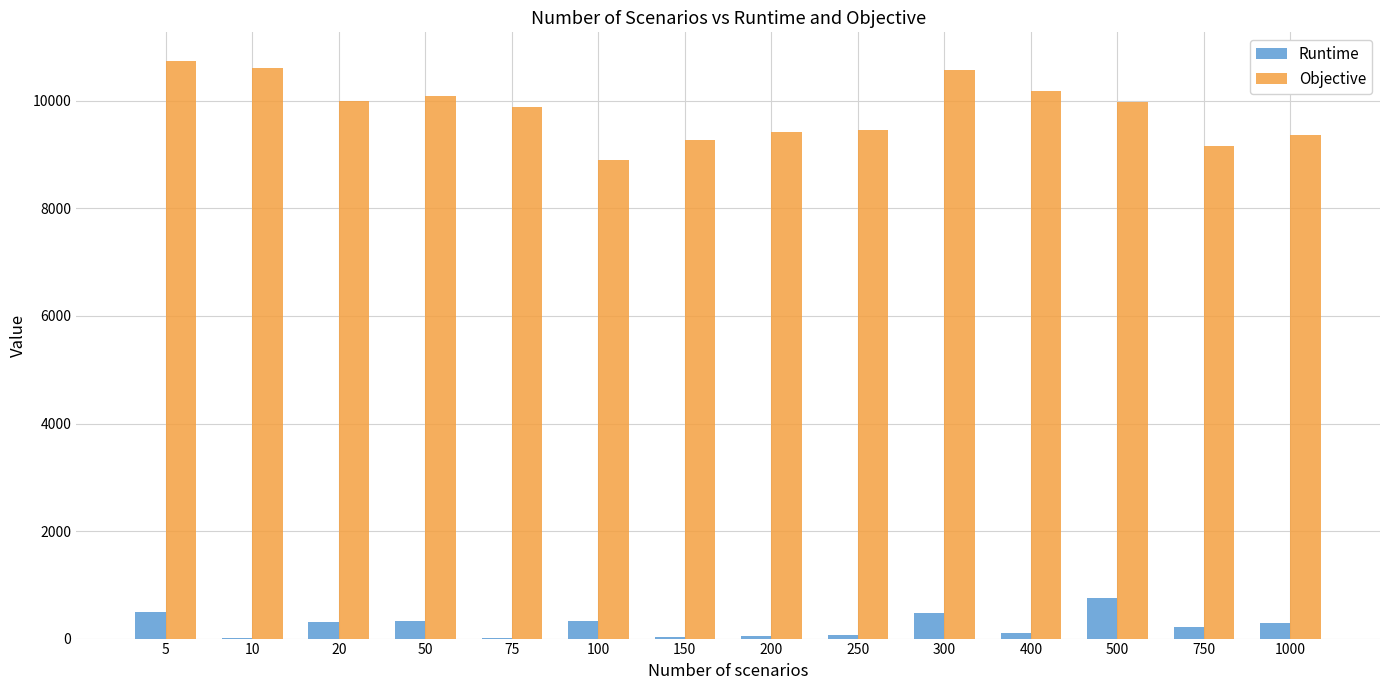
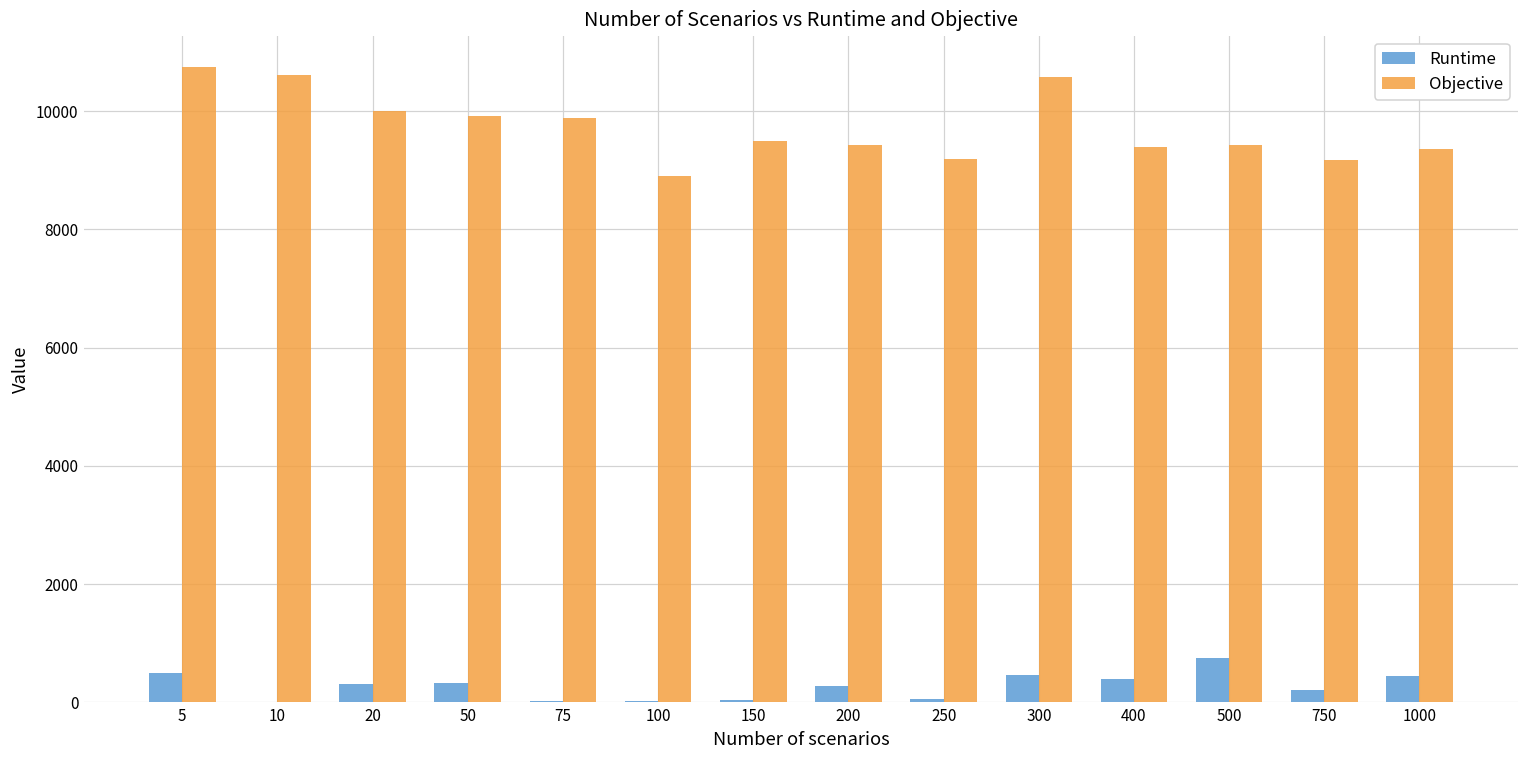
Objective, 50: 10100 -> 9900
Runtime, 100: 300 -> 0
Objective, 150: 9300 -> 9500
Runtime, 200: 100 -> 300
Objective, 250: 9500 -> 9200
Runtime, 400: 100 -> 400
Objective, 400: 10200 -> 9400
Objective, 500: 10000 -> 9400
Runtime, 1000: 300 -> 500
